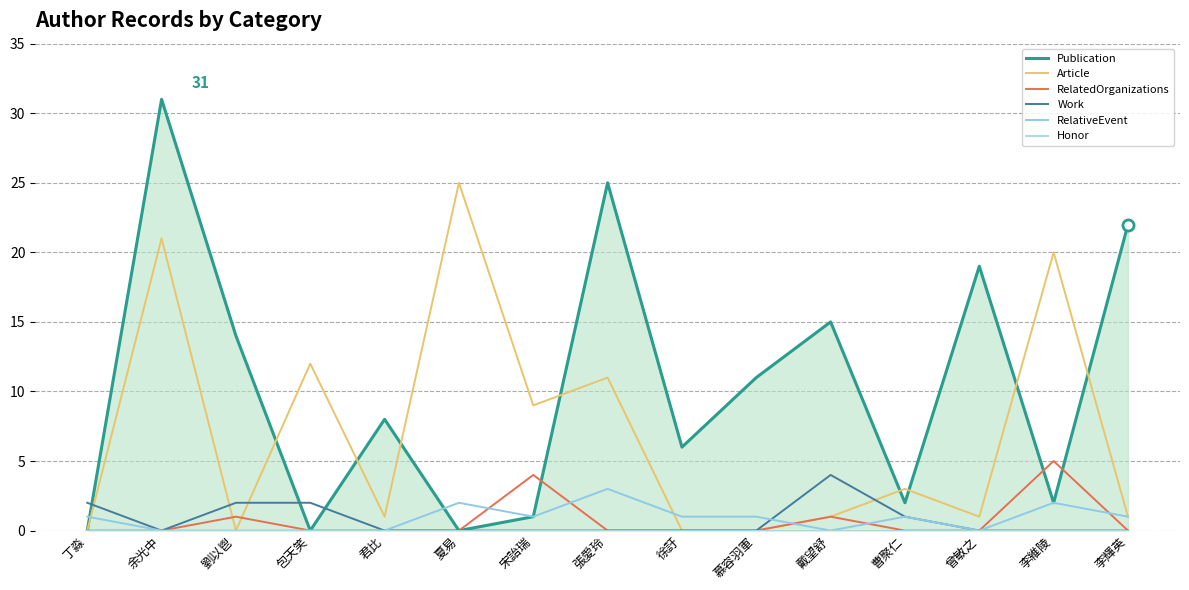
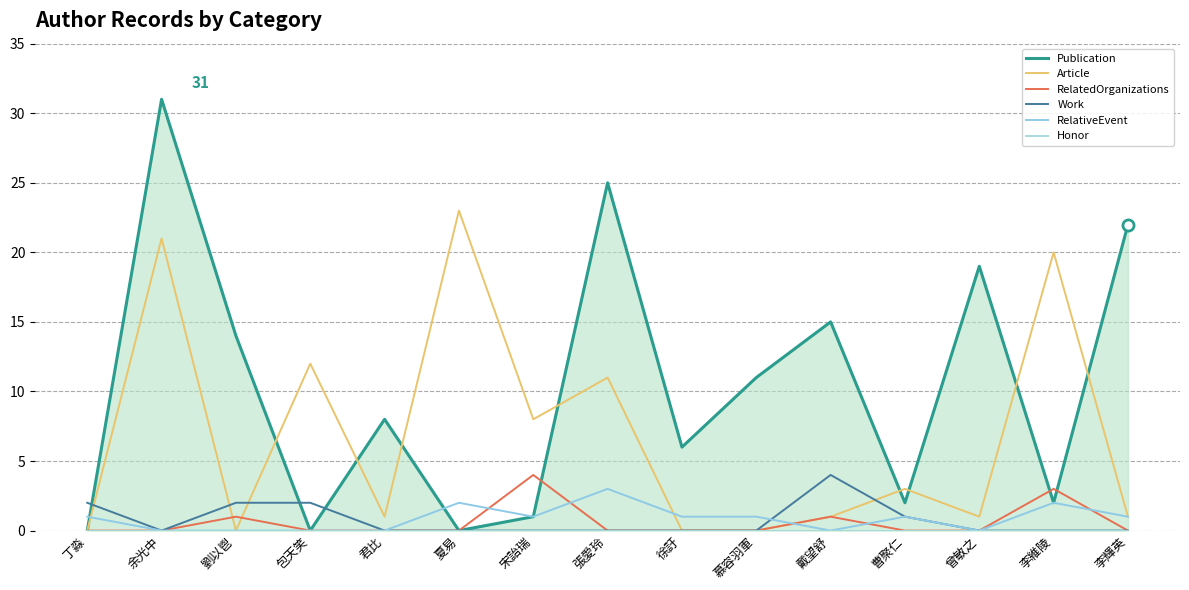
Article, 夏易: 25 -> 23
Article, 宋詒瑞: 9 -> 8
RelatedOrganizations, 李維陵: 5 -> 3
